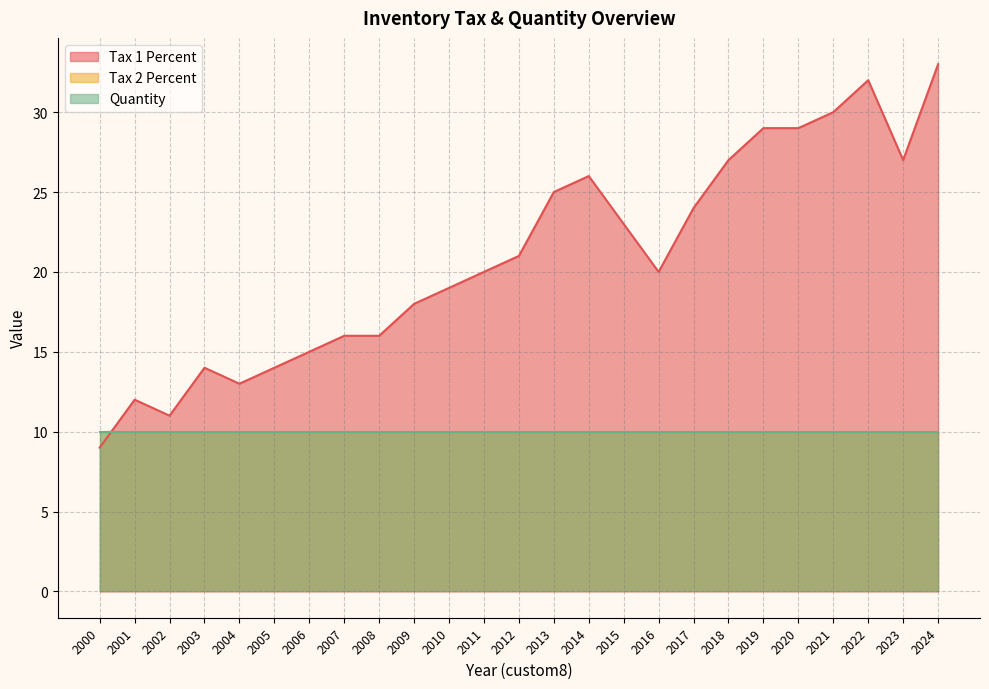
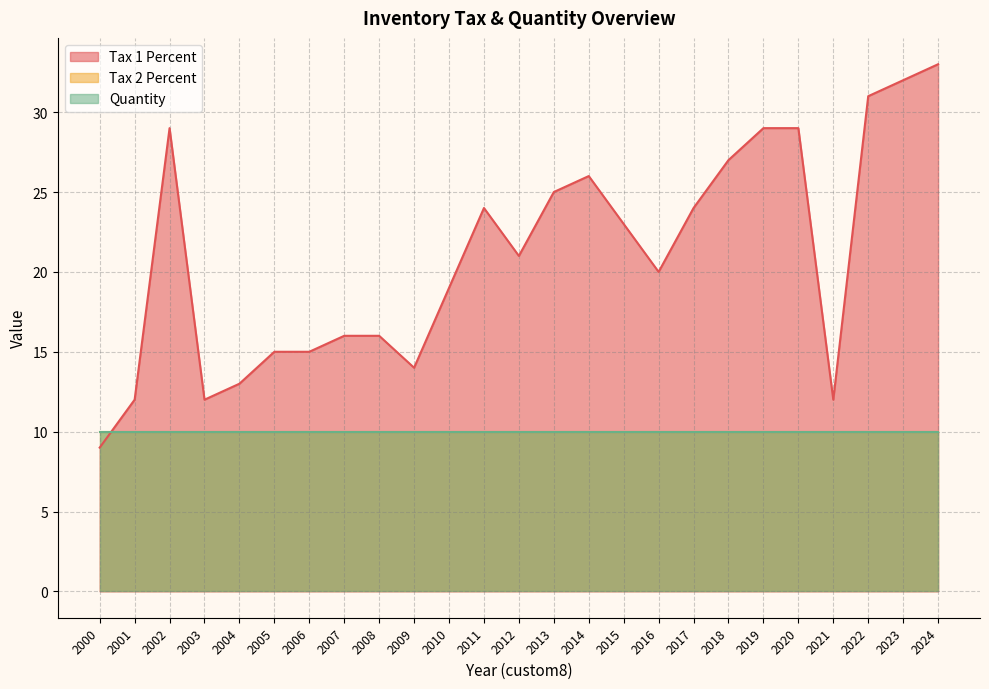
Tax 1 Percent, 2002: 11 -> 29
Tax 1 Percent, 2003: 14 -> 12
Tax 1 Percent, 2005: 14 -> 15
Tax 1 Percent, 2009: 18 -> 14
Tax 1 Percent, 2011: 20 -> 24
Tax 1 Percent, 2021: 30 -> 12
Tax 1 Percent, 2022: 32 -> 31
Tax 1 Percent, 2023: 27 -> 32
